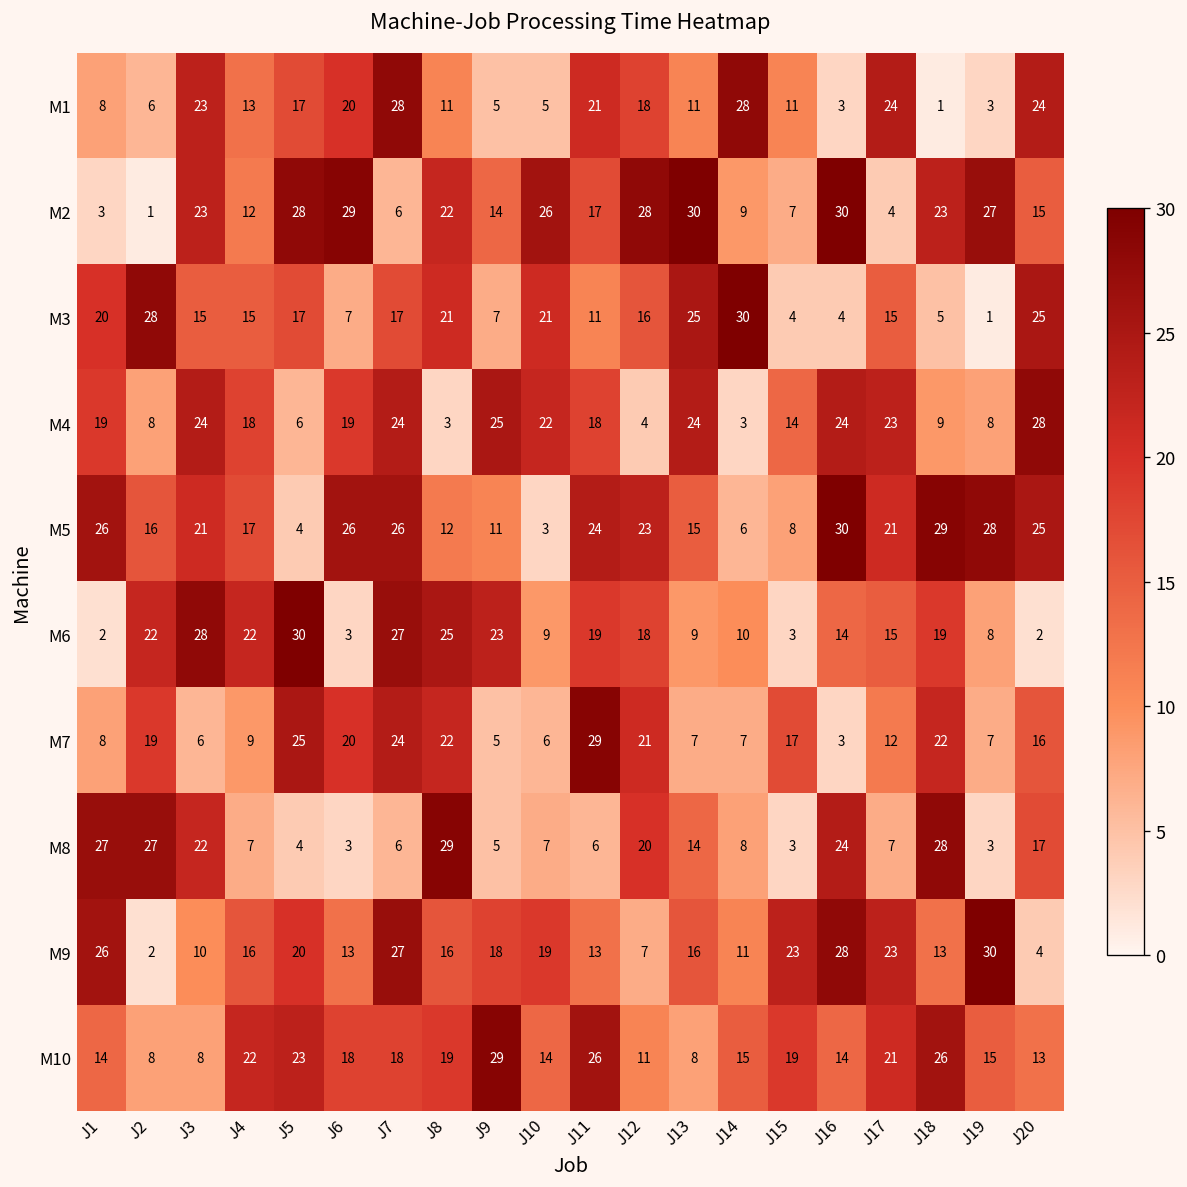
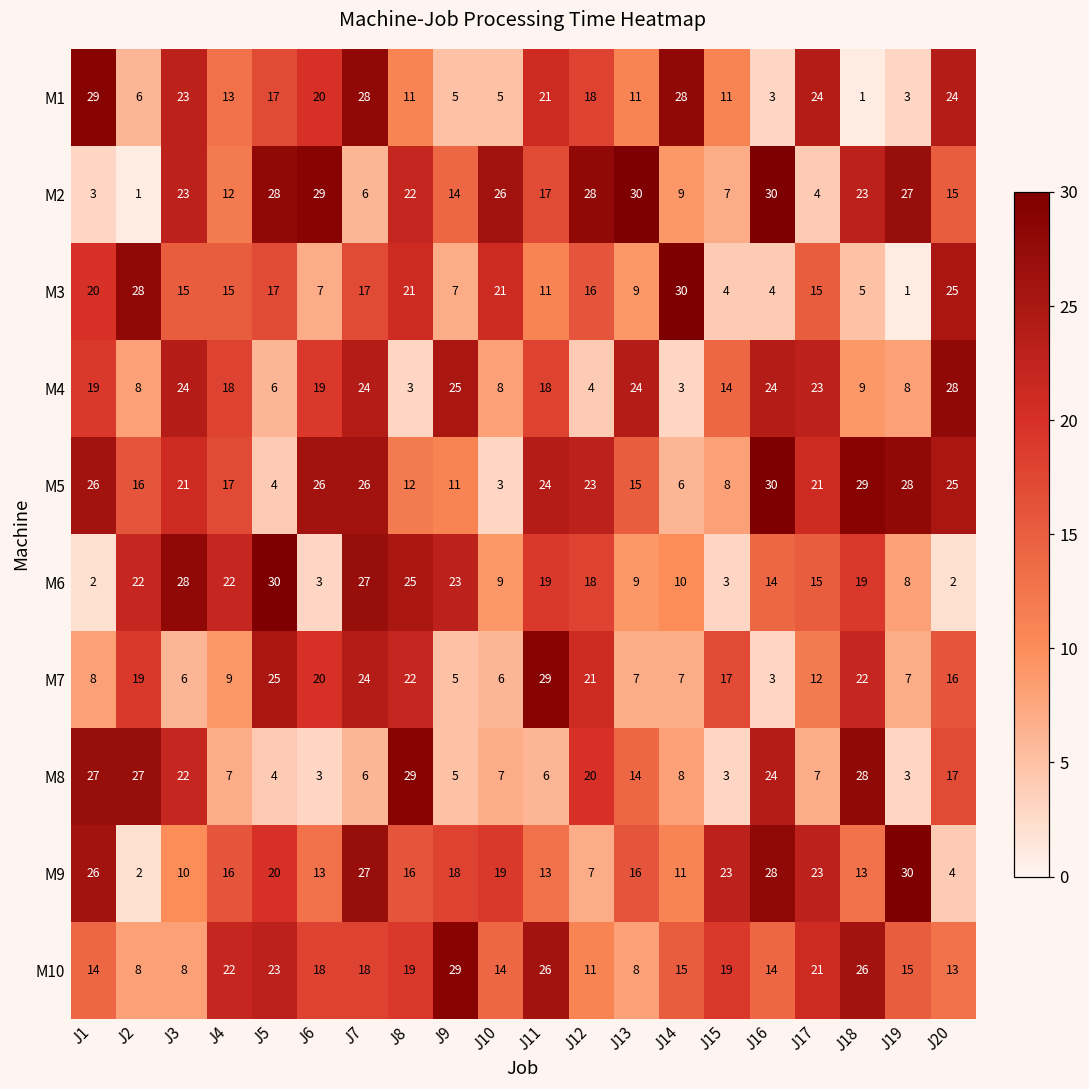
M1, J1: 8 -> 29
M3, J13: 25 -> 9
M4, J10: 22 -> 8
